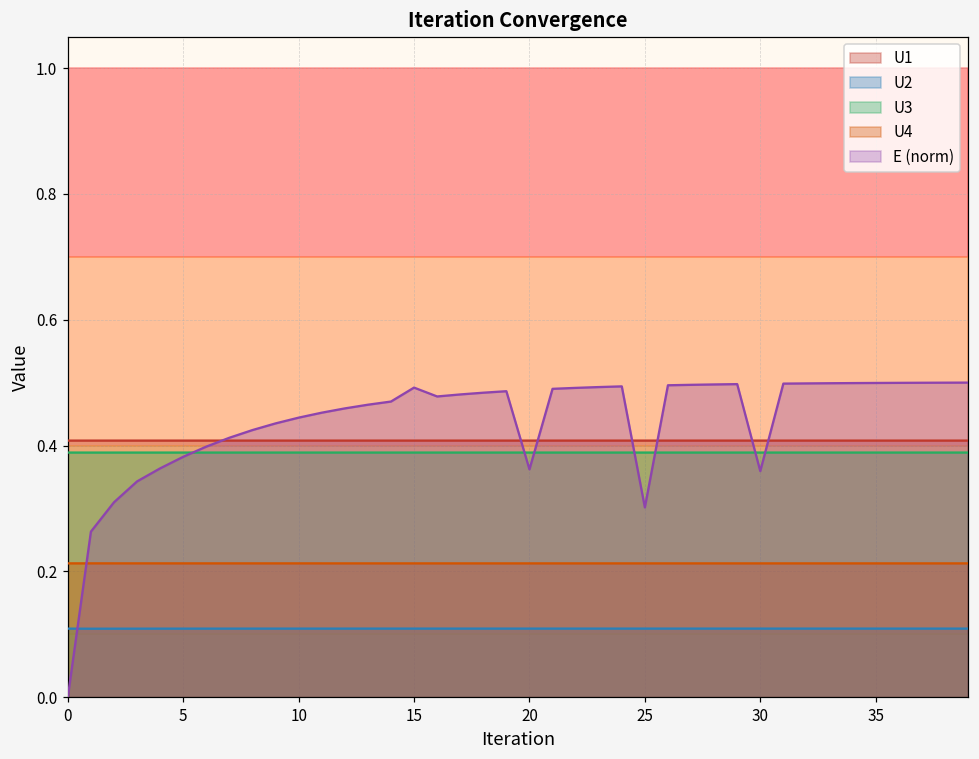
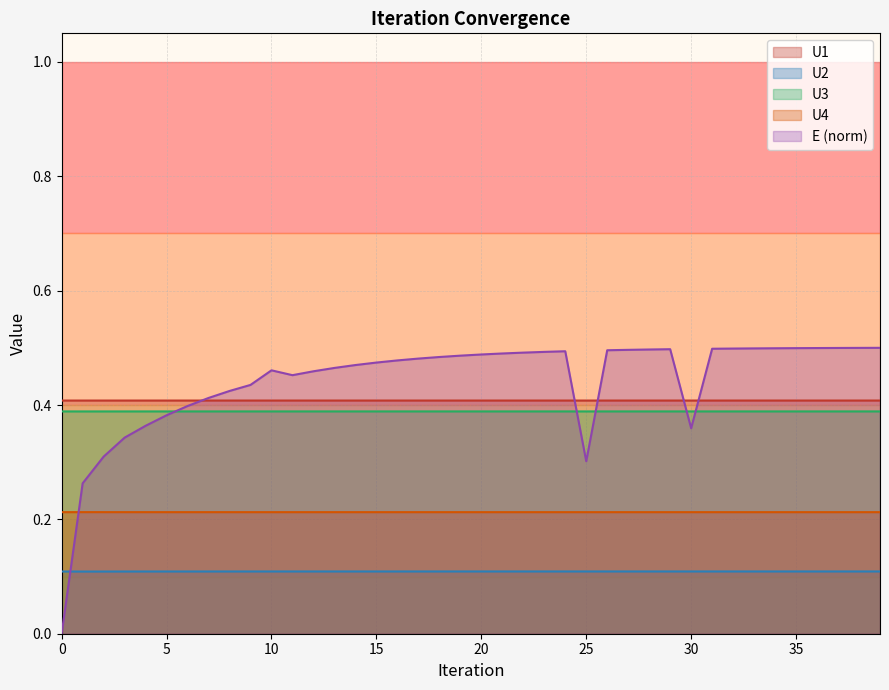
E (norm), 10: 0.44 -> 0.46
E (norm), 15: 0.49 -> 0.47
E (norm), 20: 0.36 -> 0.49
